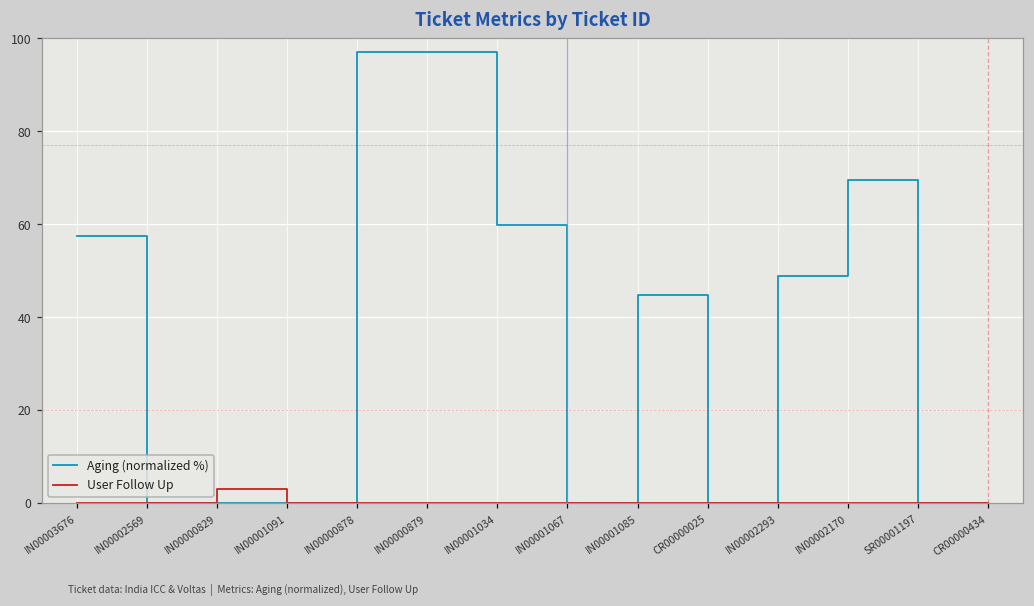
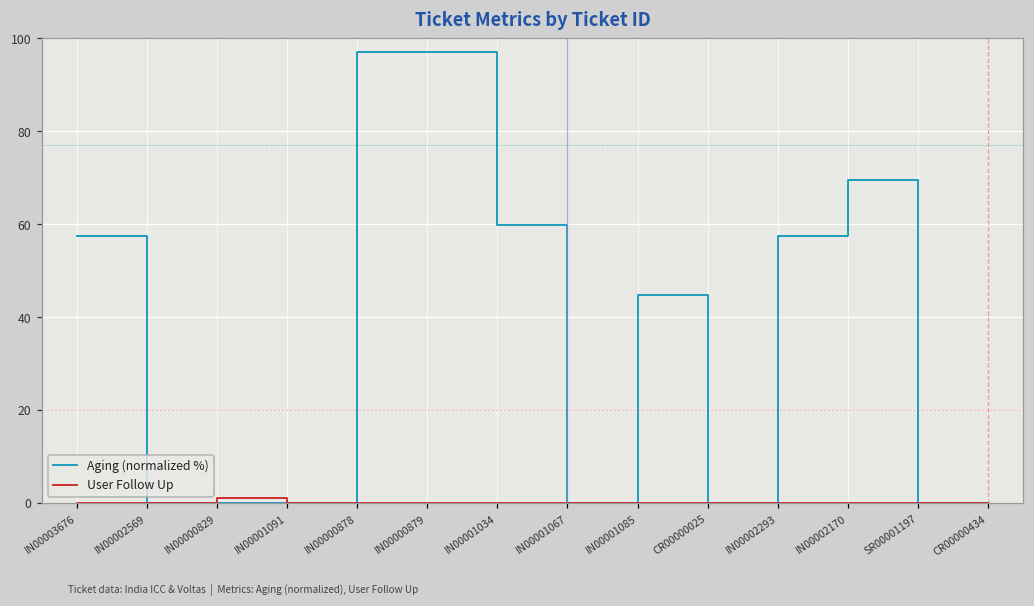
User Follow Up, IN00000829: 3 -> 1
Aging (normalized %), IN00002293: 49 -> 57
